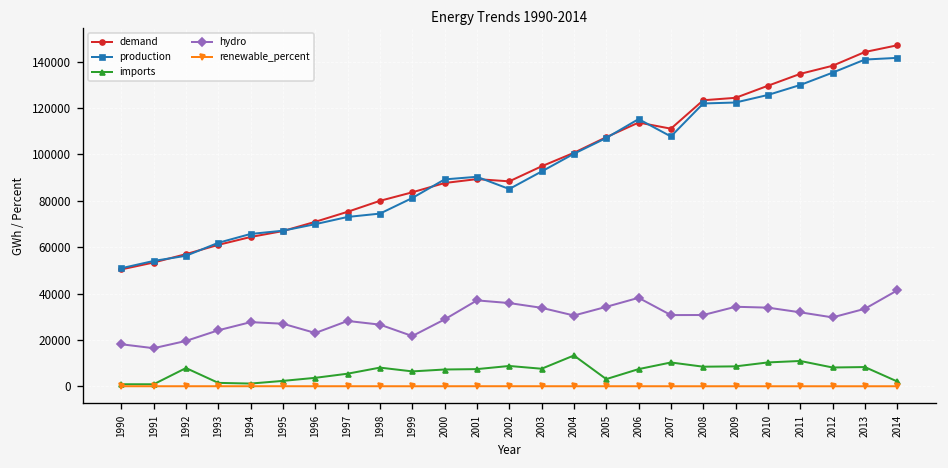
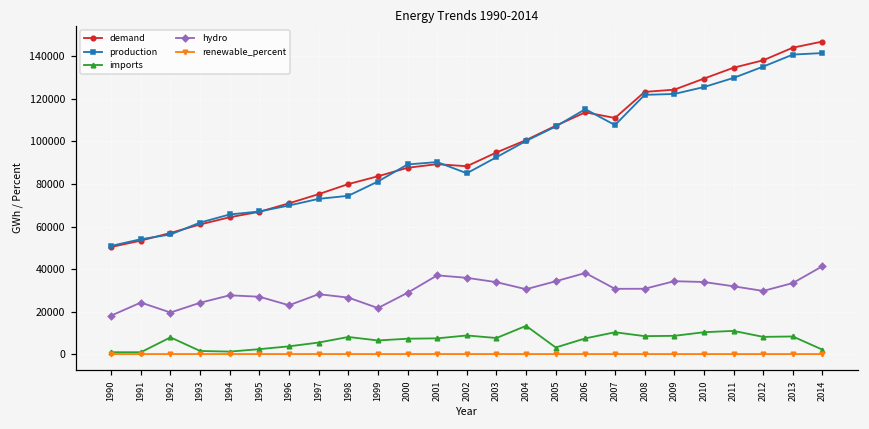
hydro, 1991: 16000 -> 24000
